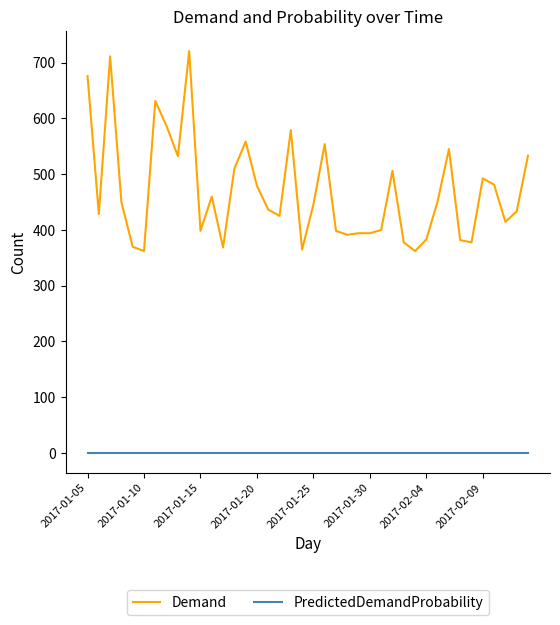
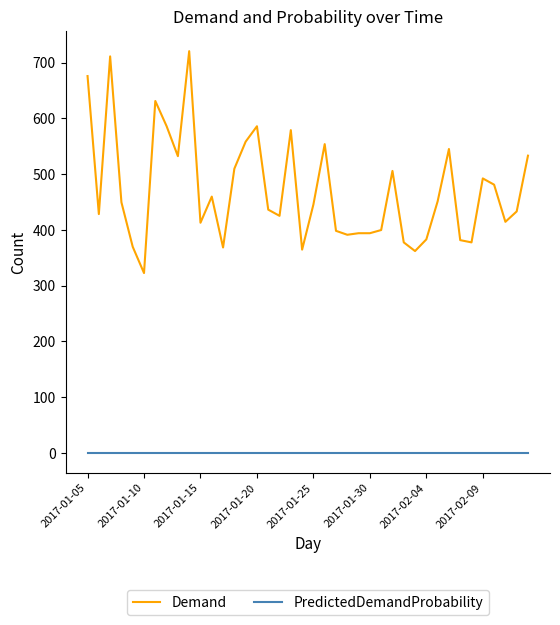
Demand, 2017-01-10: 360 -> 320
Demand, 2017-01-15: 400 -> 410
Demand, 2017-01-20: 480 -> 590
